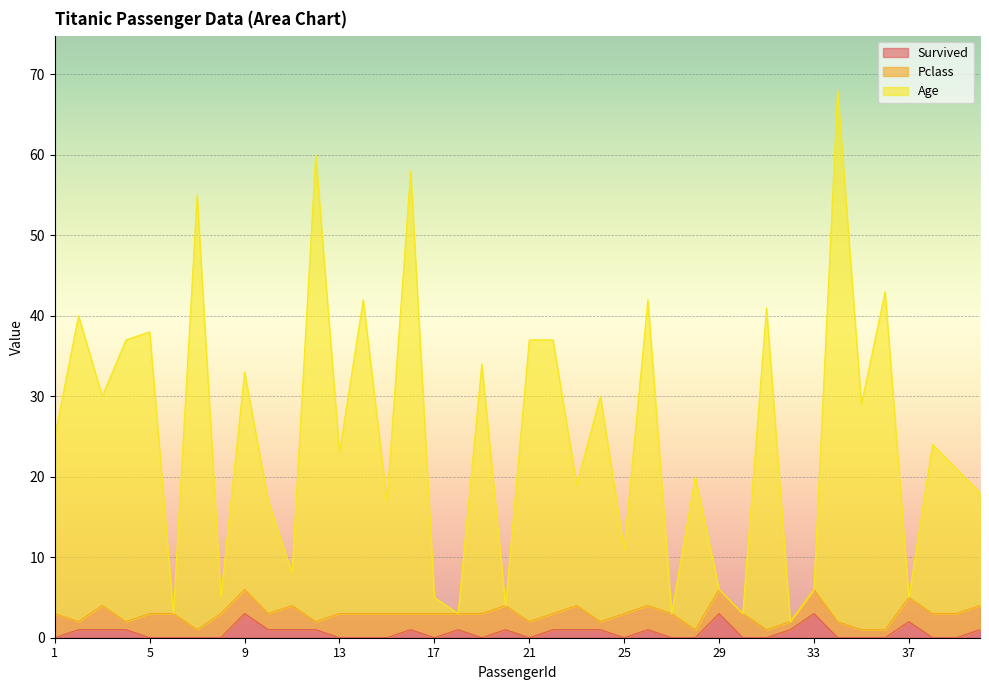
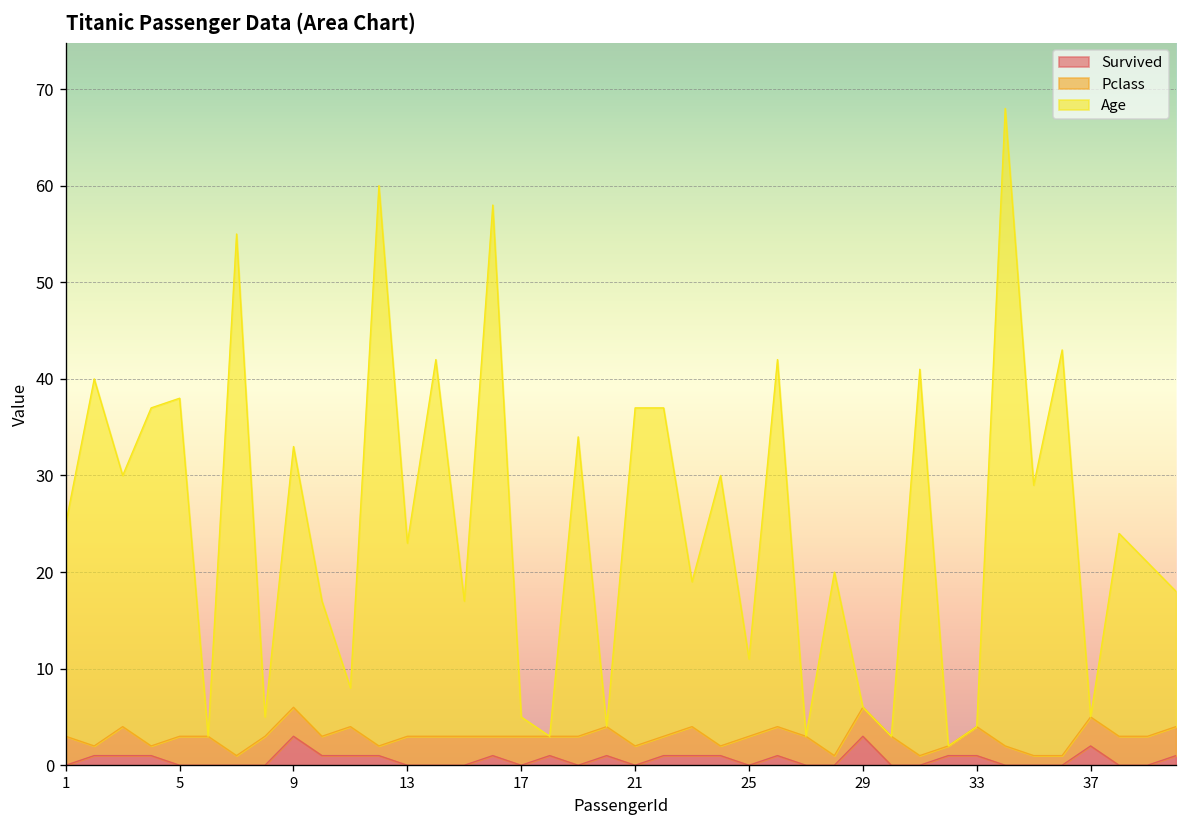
Survived, 33: 3 -> 1
